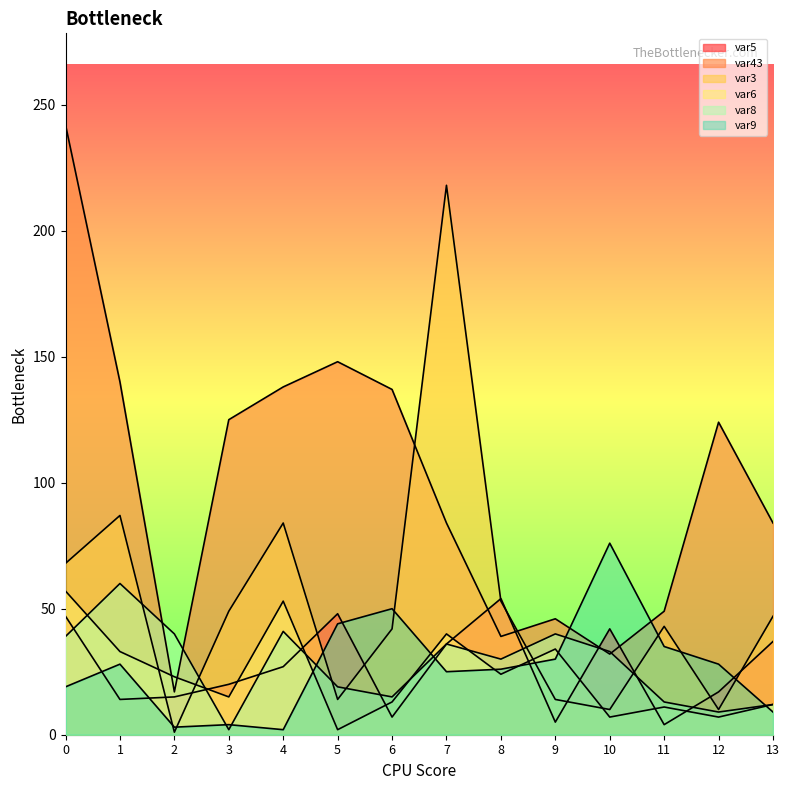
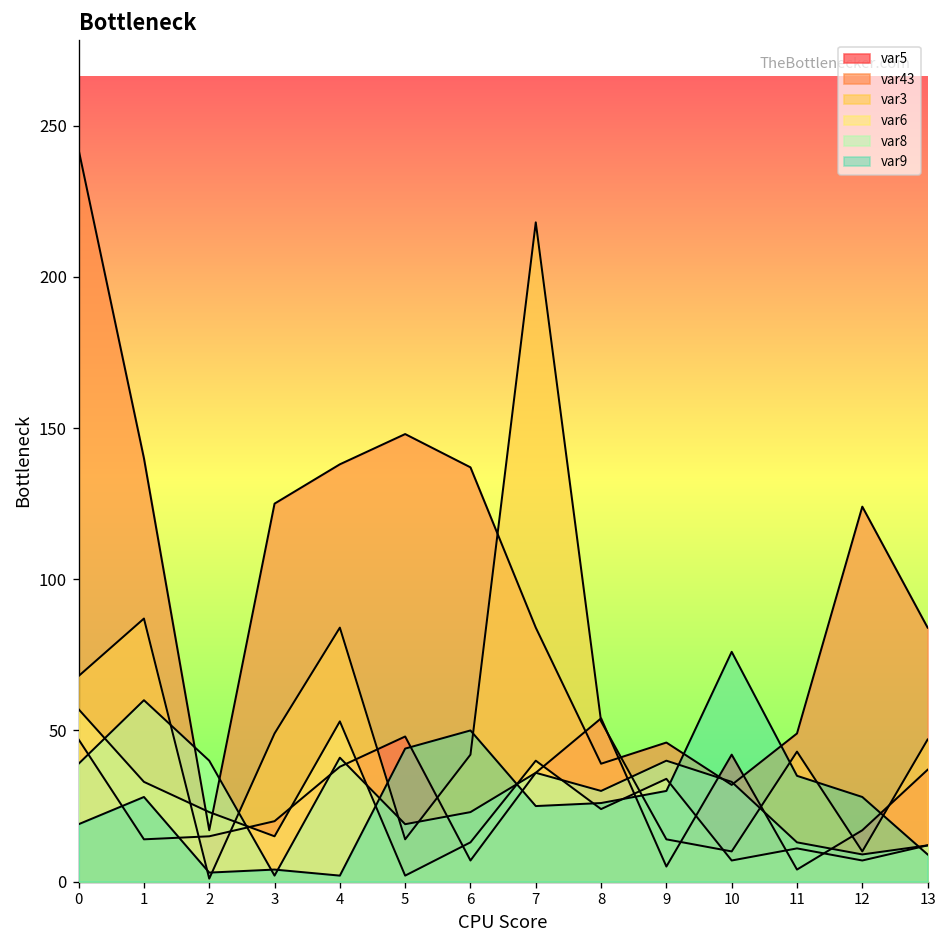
var5, 4: 27 -> 38
var8, 6: 15 -> 23
